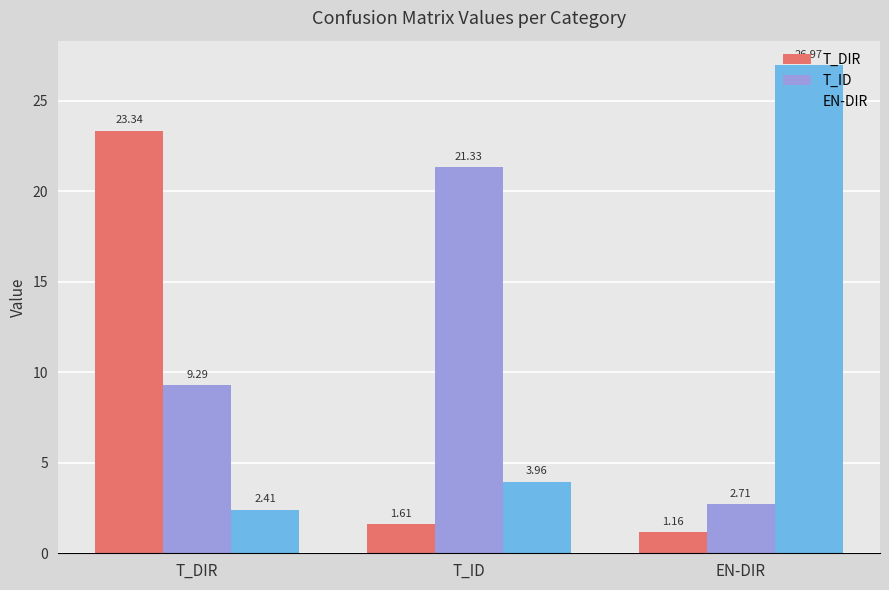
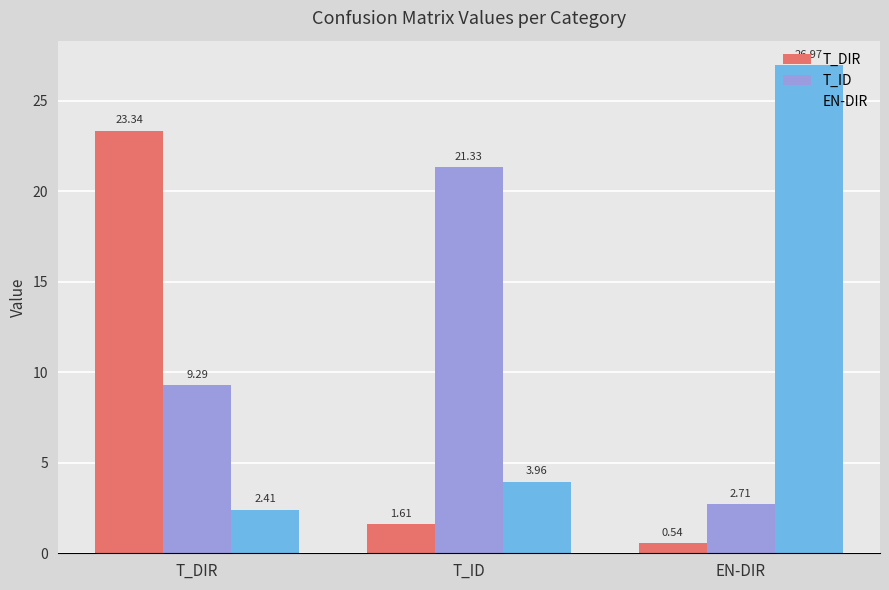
T_DIR, EN-DIR: 1.16 -> 0.54
